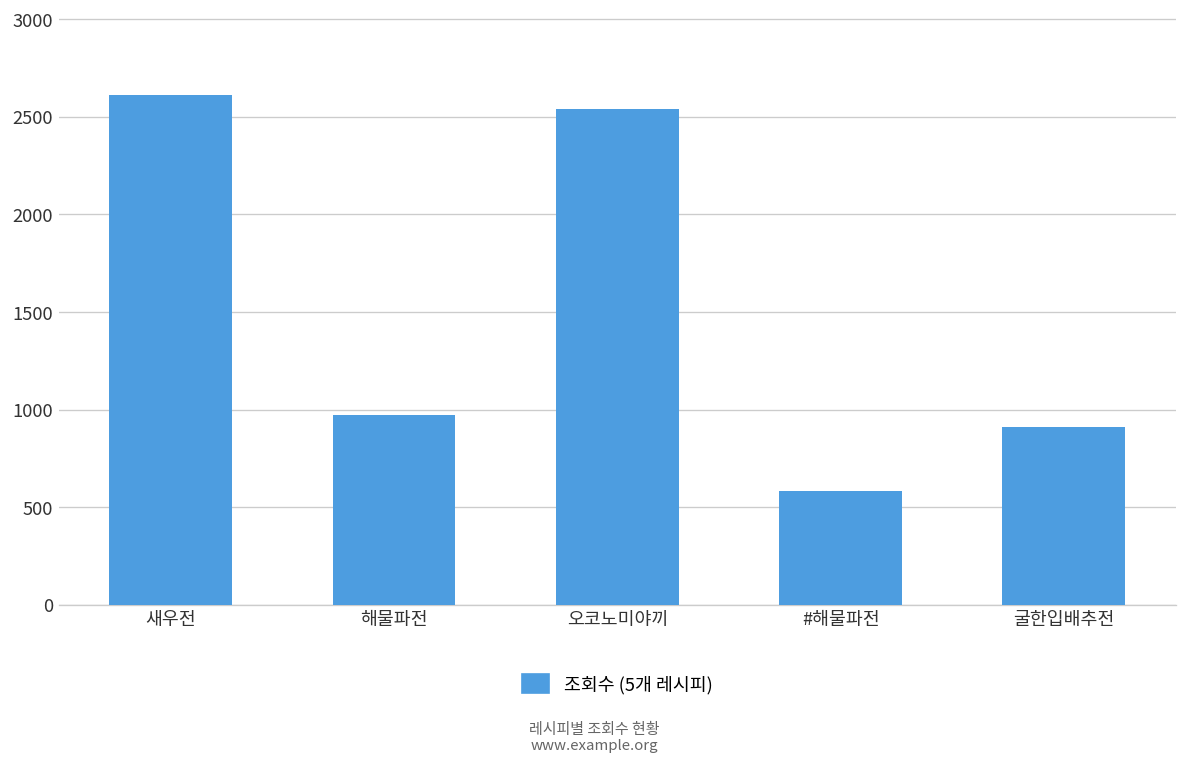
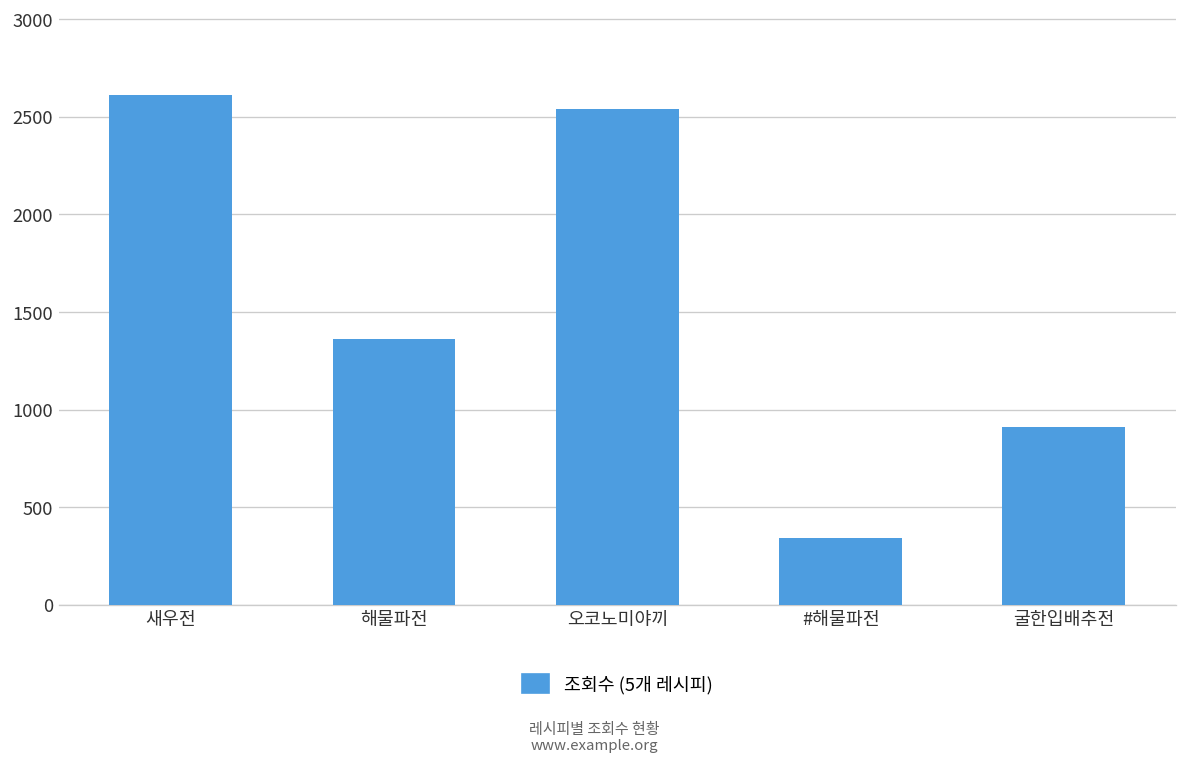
해물파전: 970 -> 1360
#해물파전: 580 -> 340
